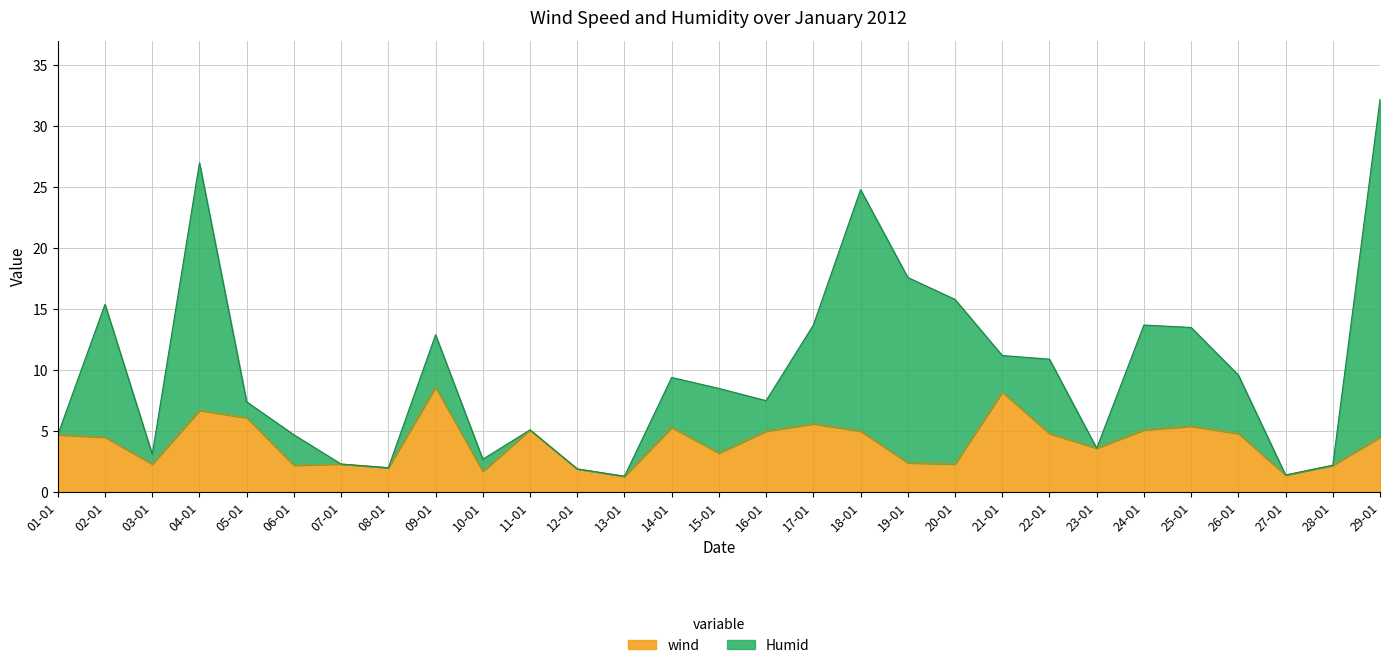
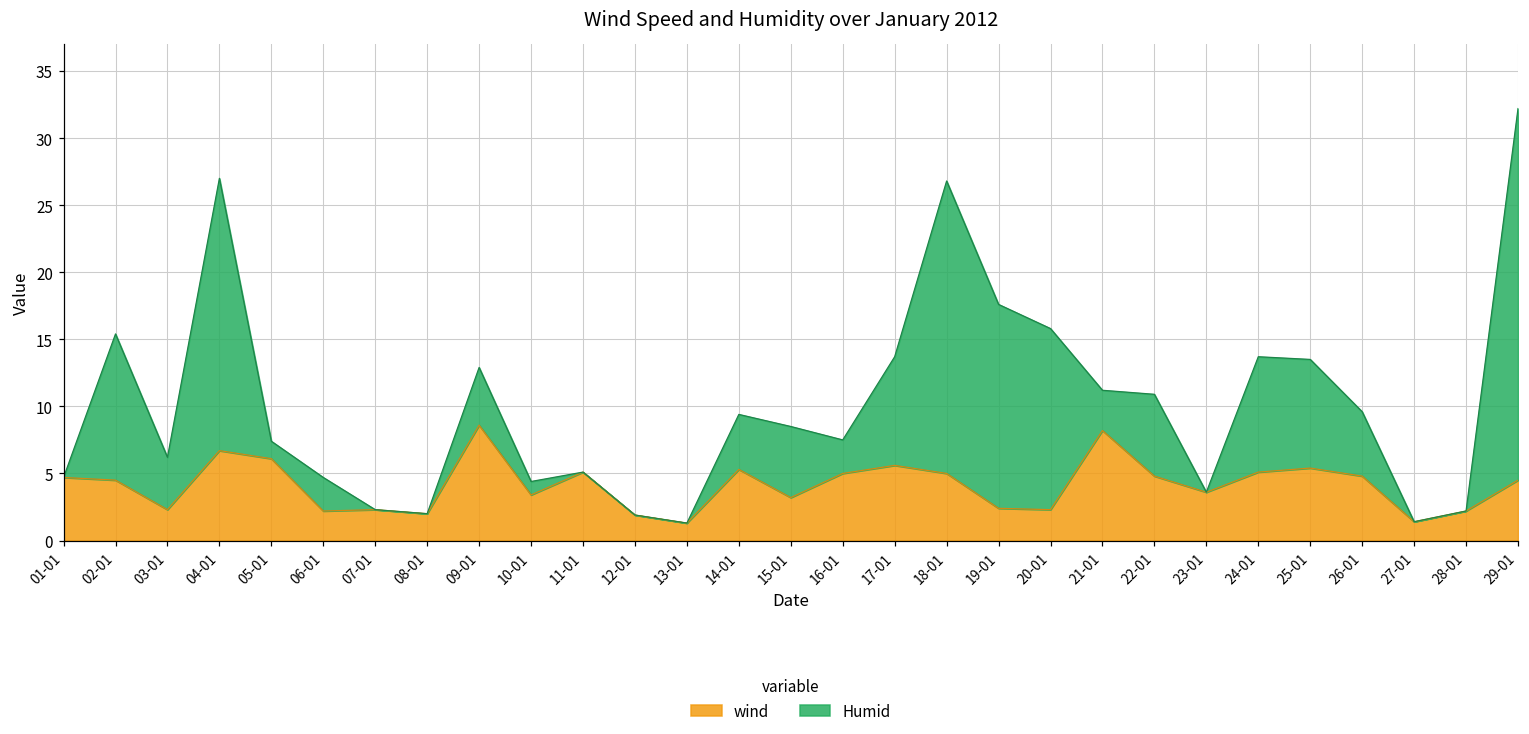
Humid, 03-01: 0.8 -> 3.9
wind, 10-01: 1.7 -> 3.4
Humid, 18-01: 19.8 -> 21.8
